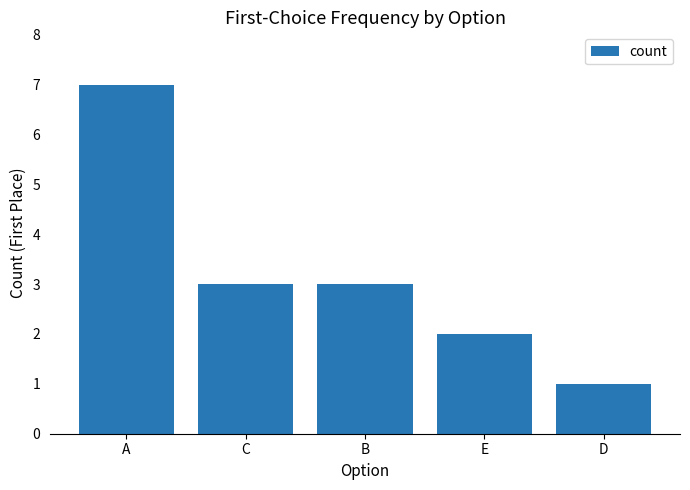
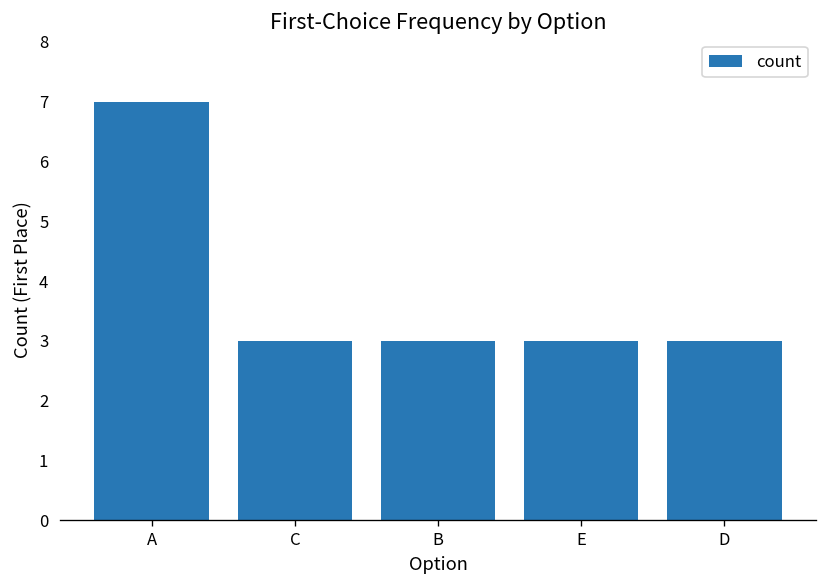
E: 2 -> 3
D: 1 -> 3
